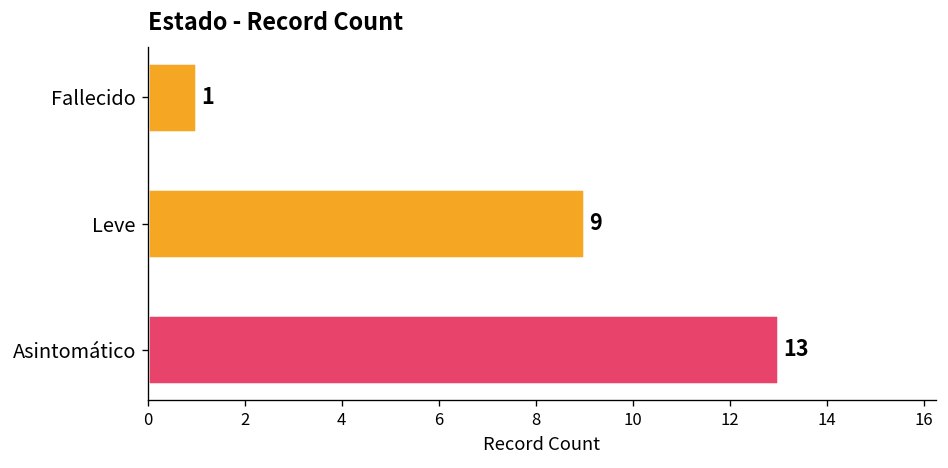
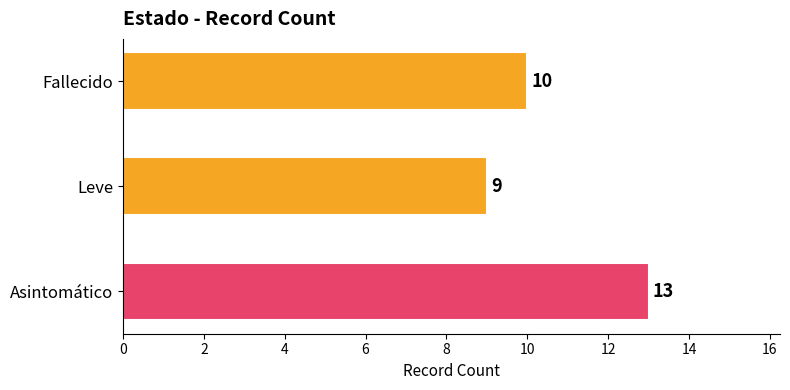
Fallecido: 1 -> 10
